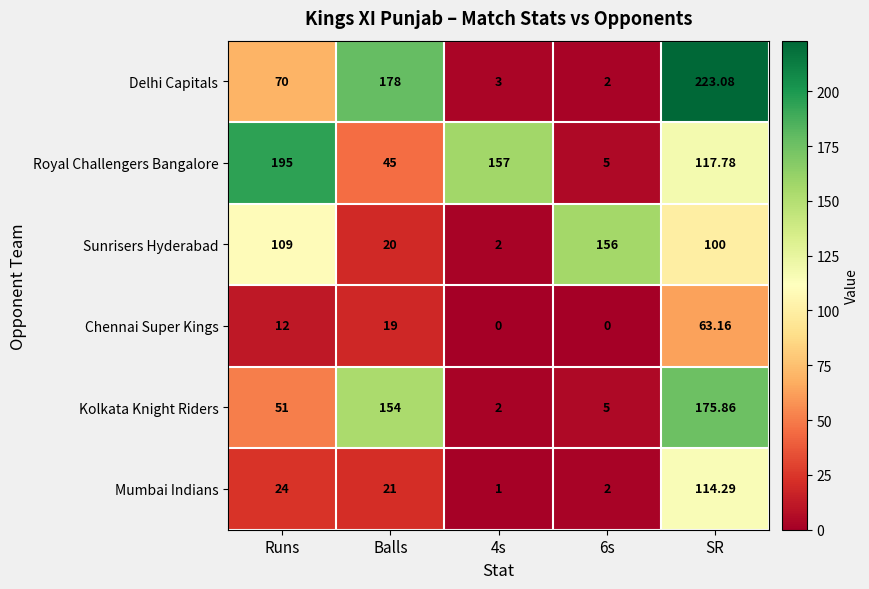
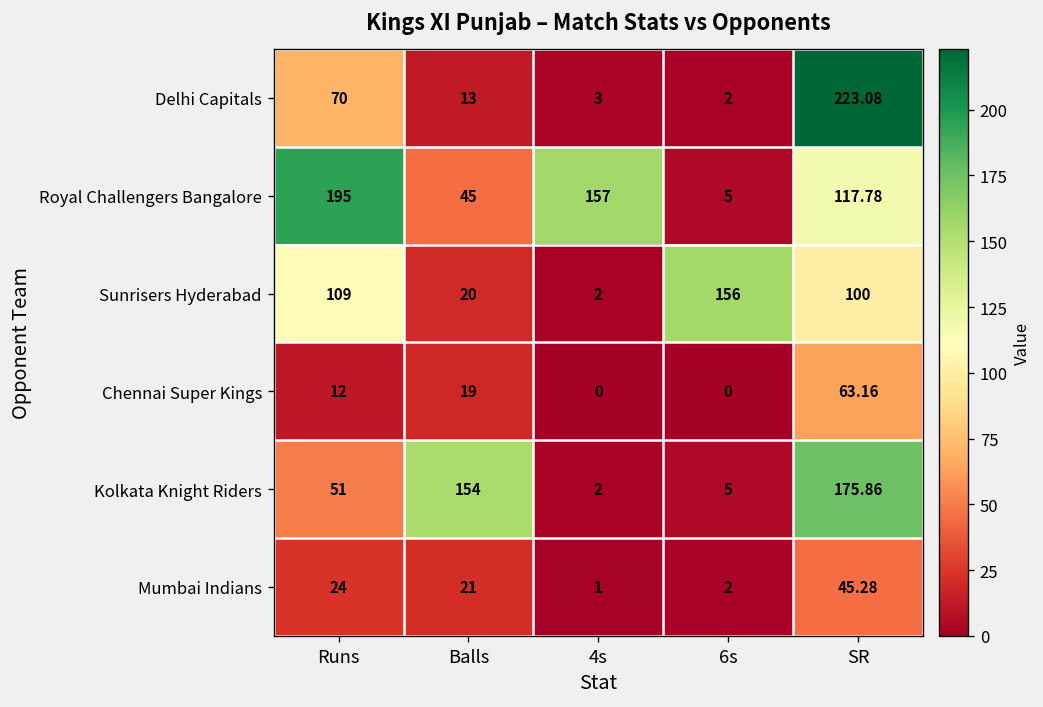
Delhi Capitals, Balls: 178 -> 13
Mumbai Indians, SR: 114.29 -> 45.28
